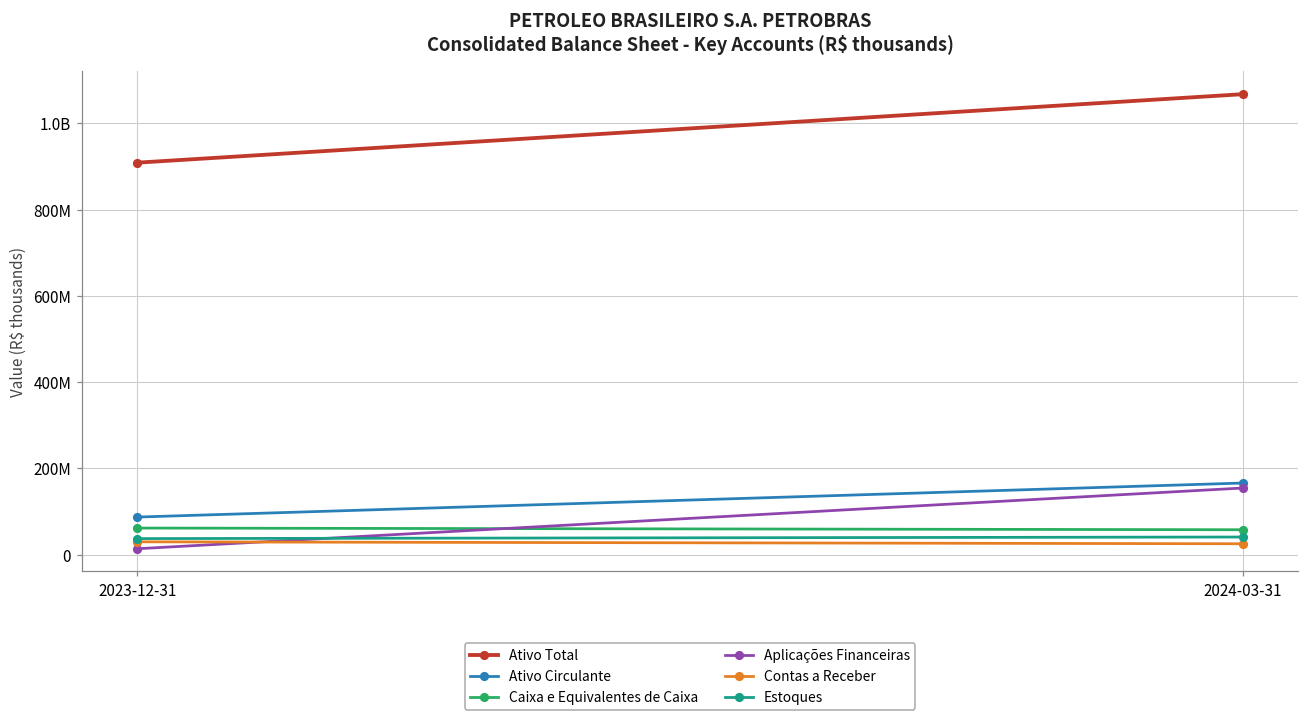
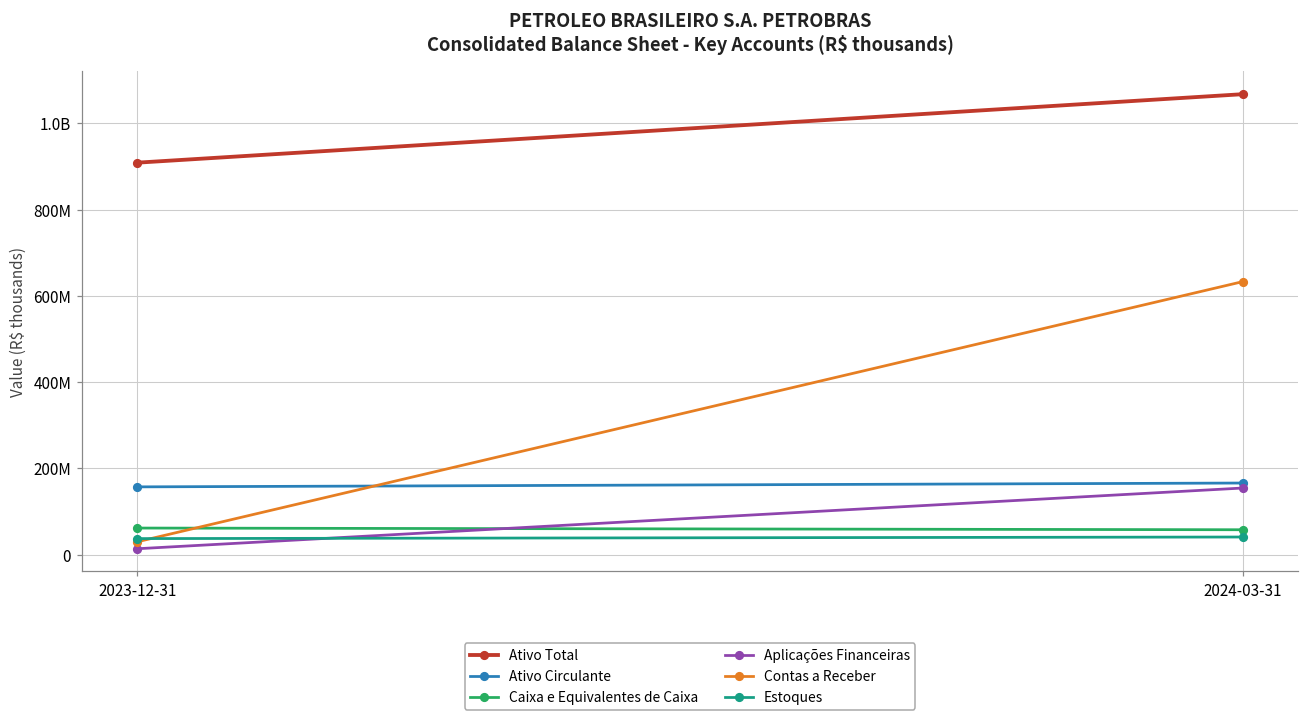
Ativo Circulante, 2023-12-31: 90000000 -> 160000000
Contas a Receber, 2024-03-31: 30000000 -> 630000000
